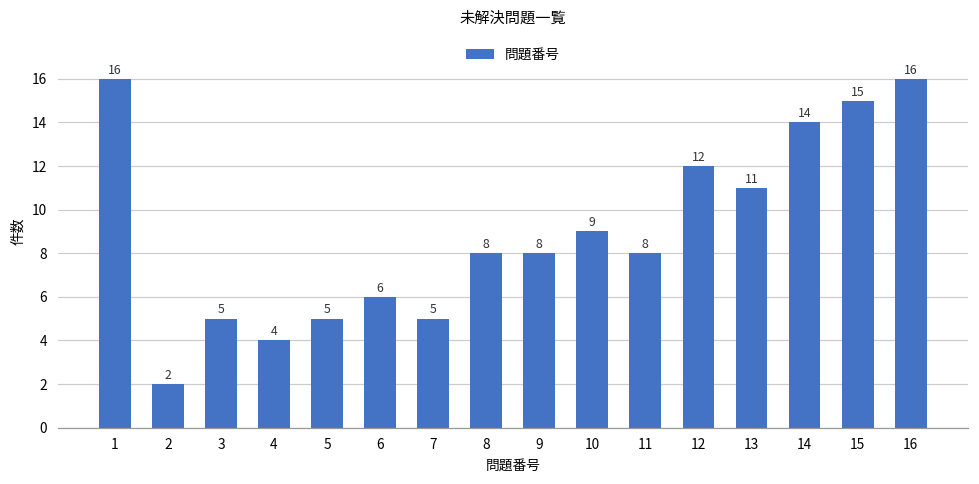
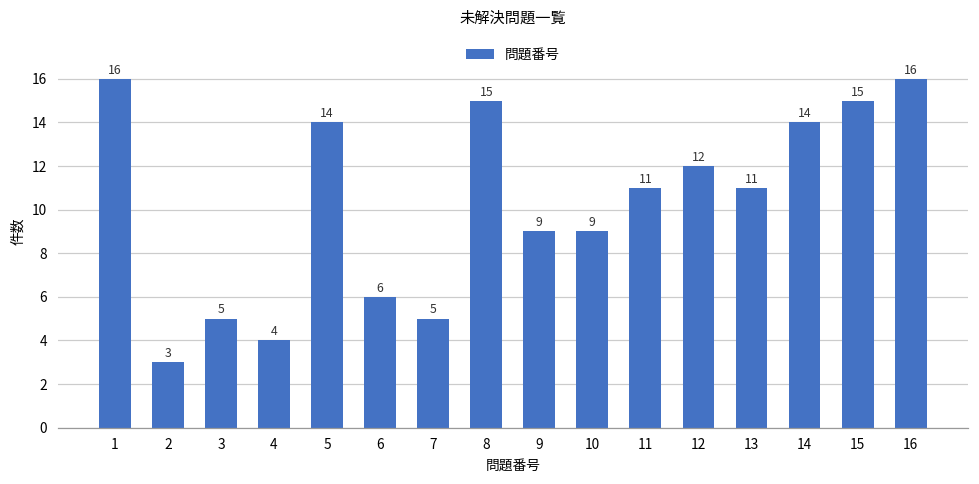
2: 2 -> 3
5: 5 -> 14
8: 8 -> 15
9: 8 -> 9
11: 8 -> 11
